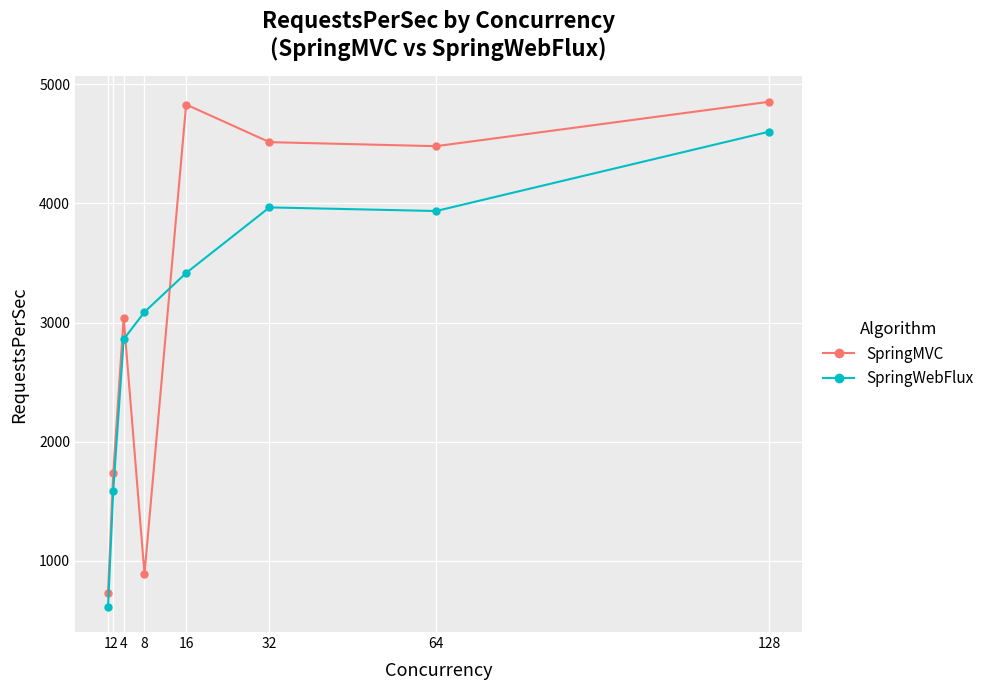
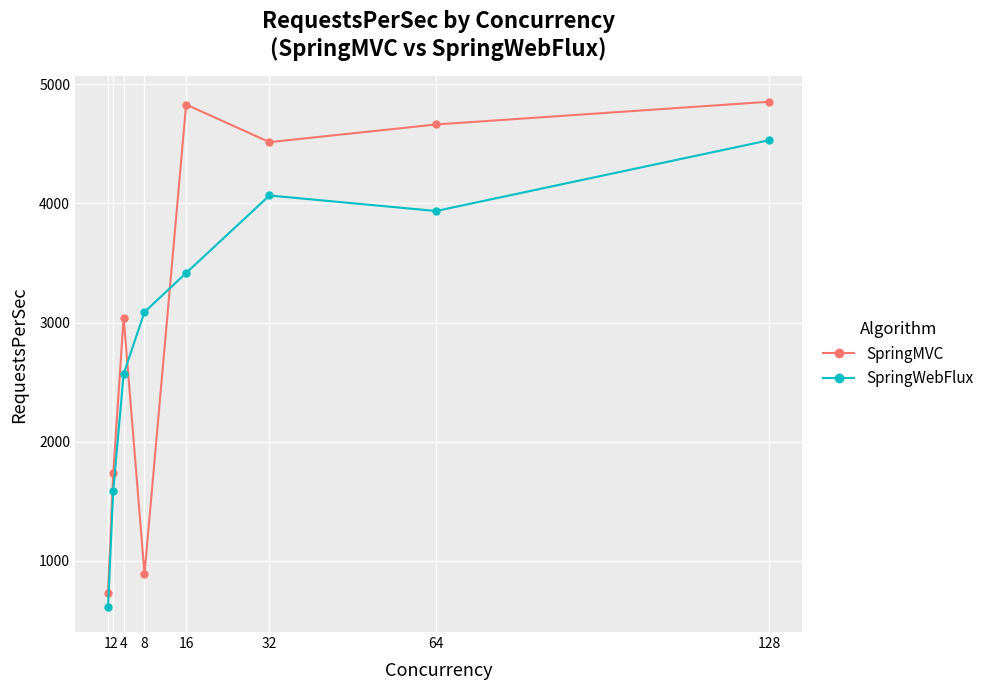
SpringWebFlux, 4: 2860 -> 2570
SpringWebFlux, 32: 3970 -> 4070
SpringMVC, 64: 4480 -> 4660
SpringWebFlux, 128: 4600 -> 4530
